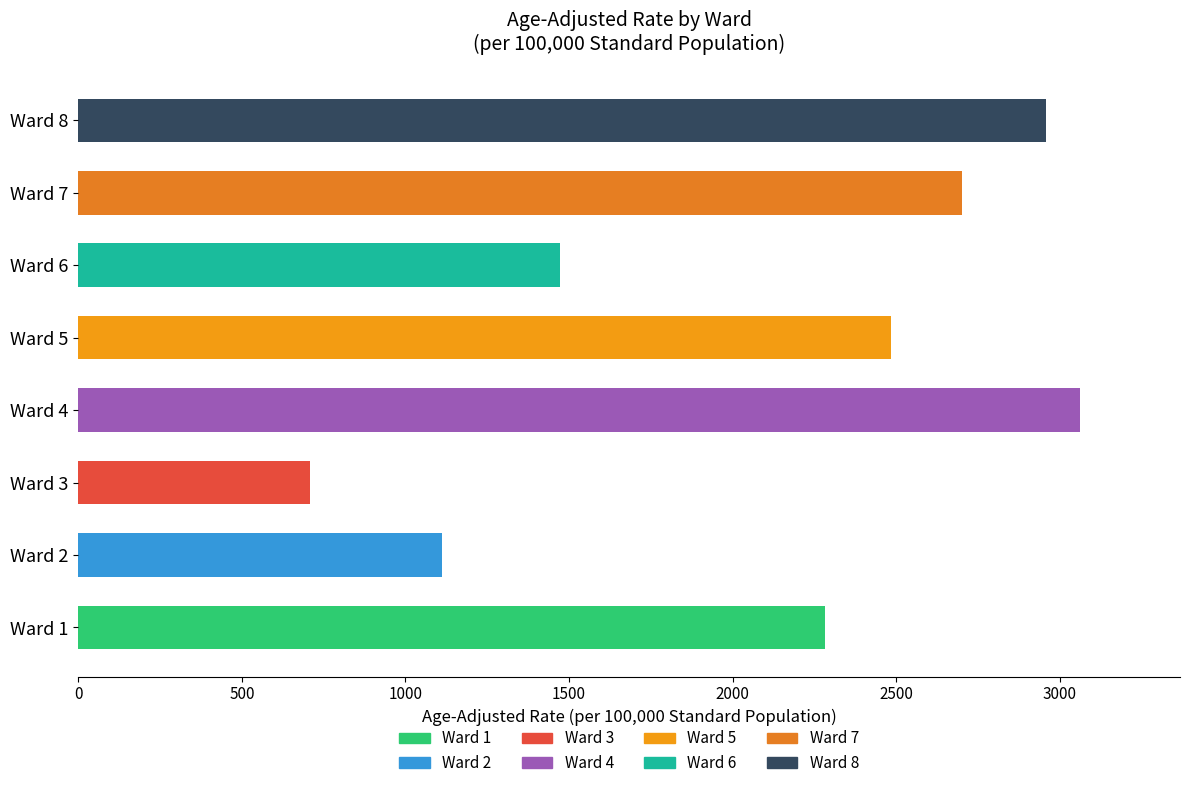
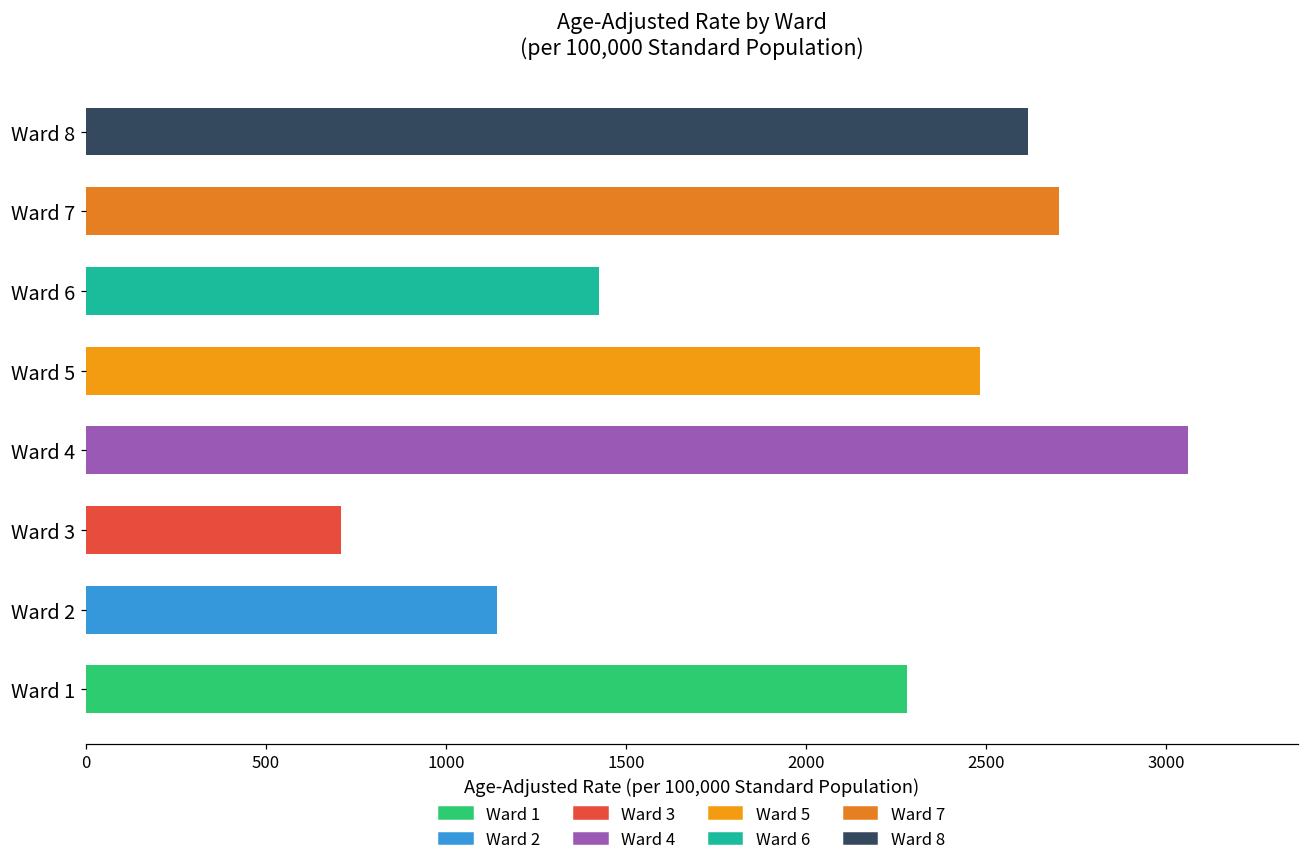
Ward 8: 2960 -> 2620
Ward 6: 1470 -> 1430
Ward 2: 1110 -> 1140
